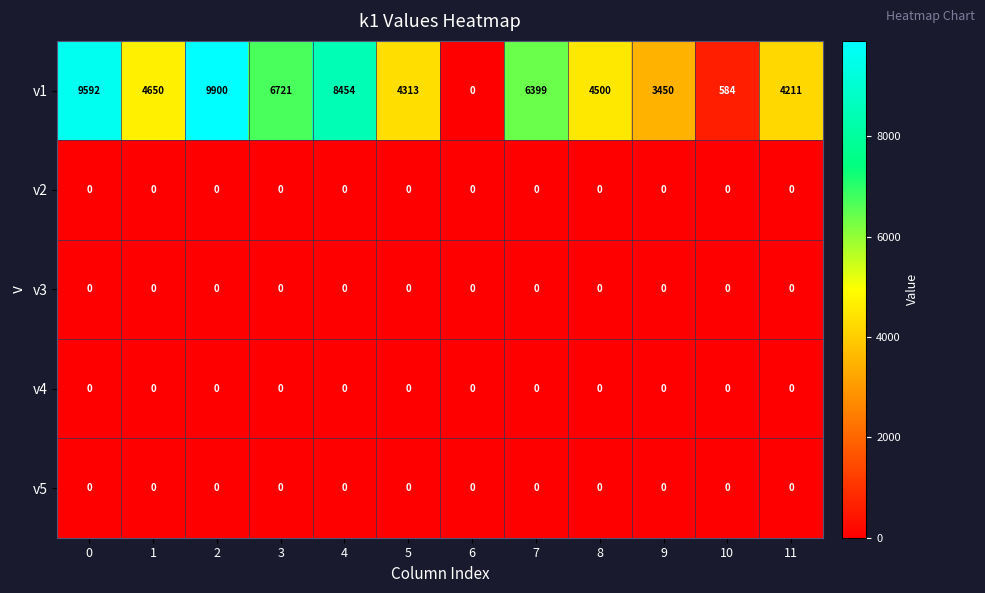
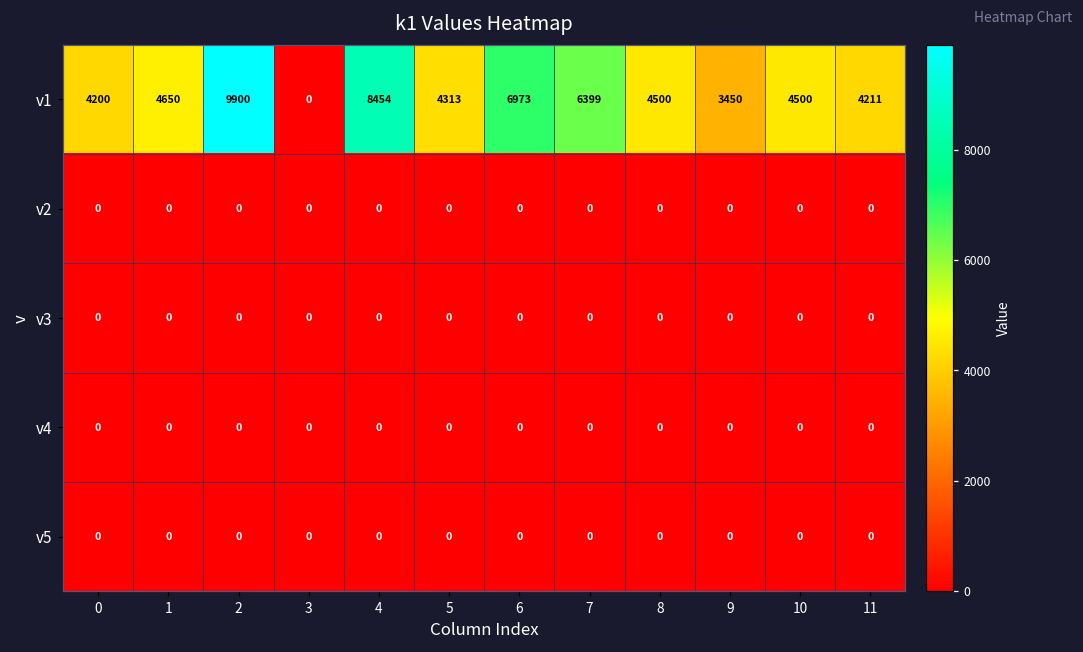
v1, 0: 9592 -> 4200
v1, 3: 6721 -> 0
v1, 6: 0 -> 6973
v1, 10: 584 -> 4500
